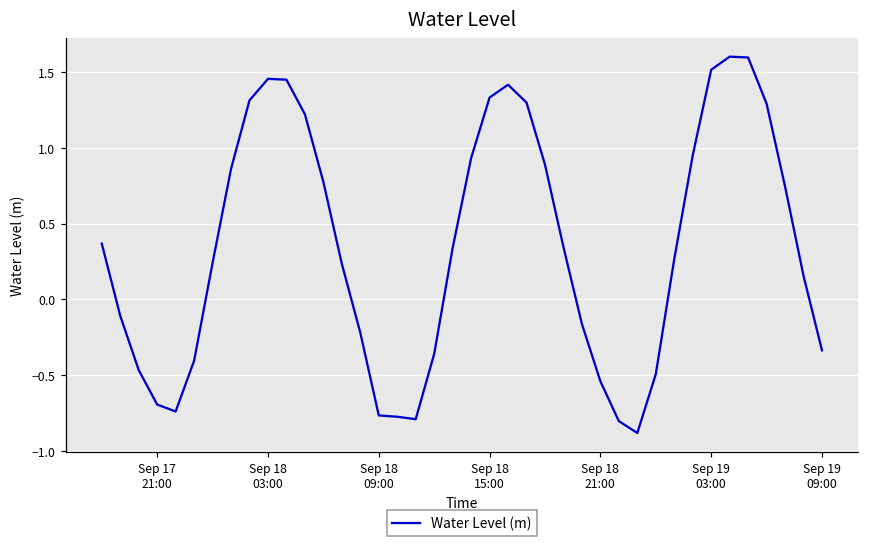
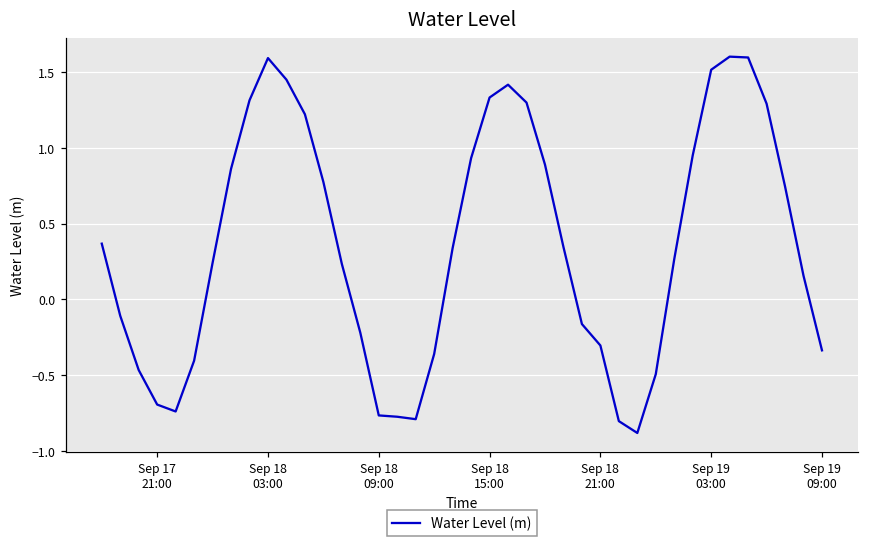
Sep 18 03:00: 1.46 -> 1.59
Sep 18 21:00: -0.54 -> -0.30
